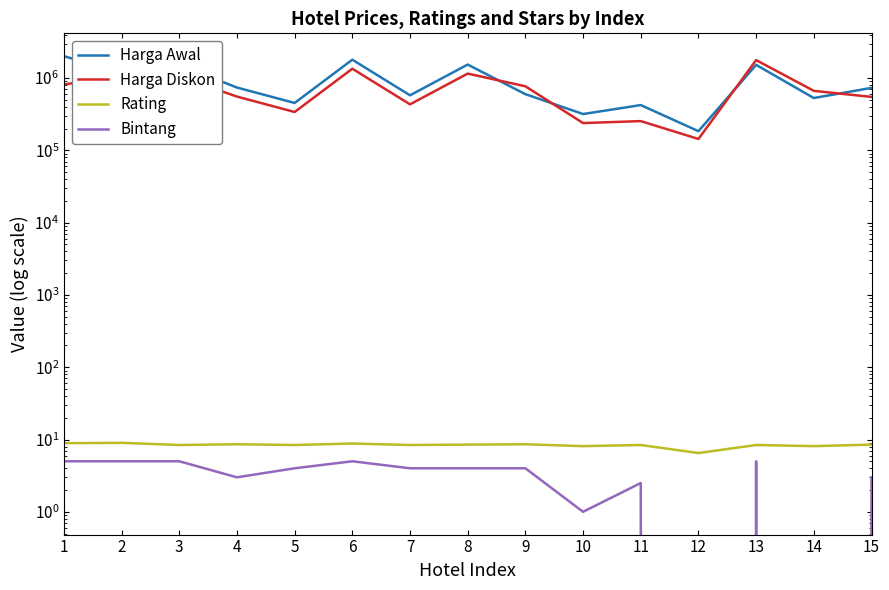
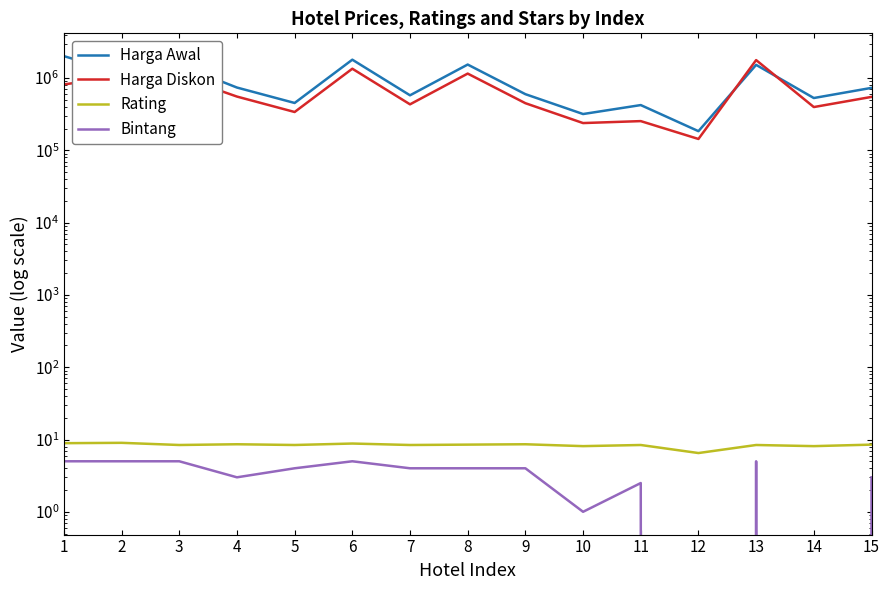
Harga Diskon, 9: 800000 -> 500000
Harga Diskon, 14: 700000 -> 400000
